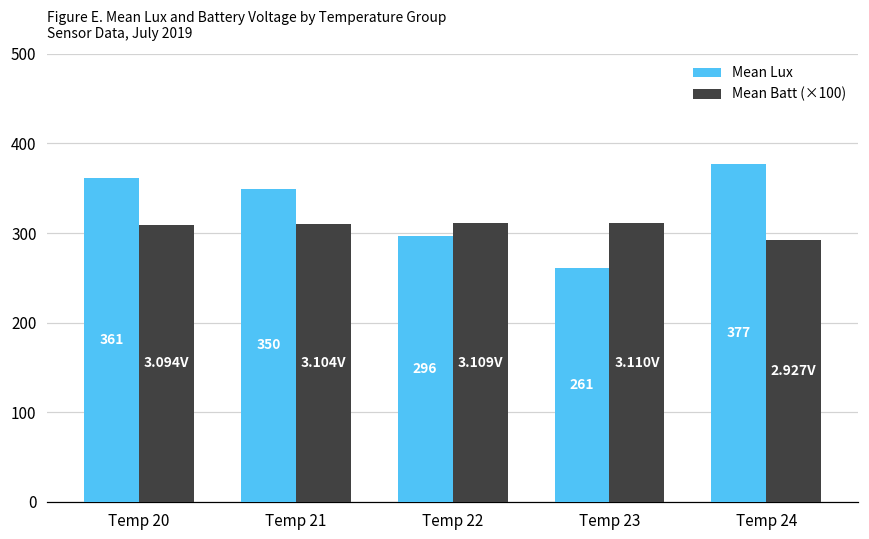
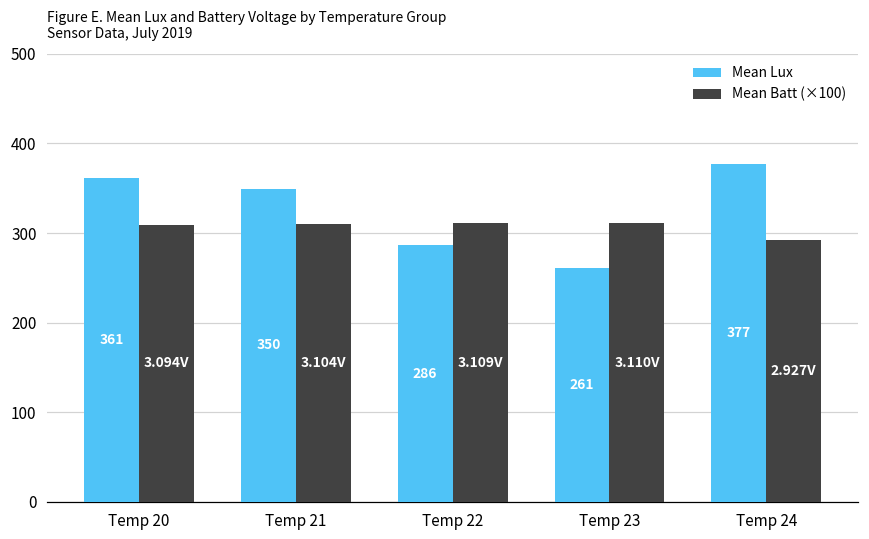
Mean Lux, Temp 22: 296 -> 286
